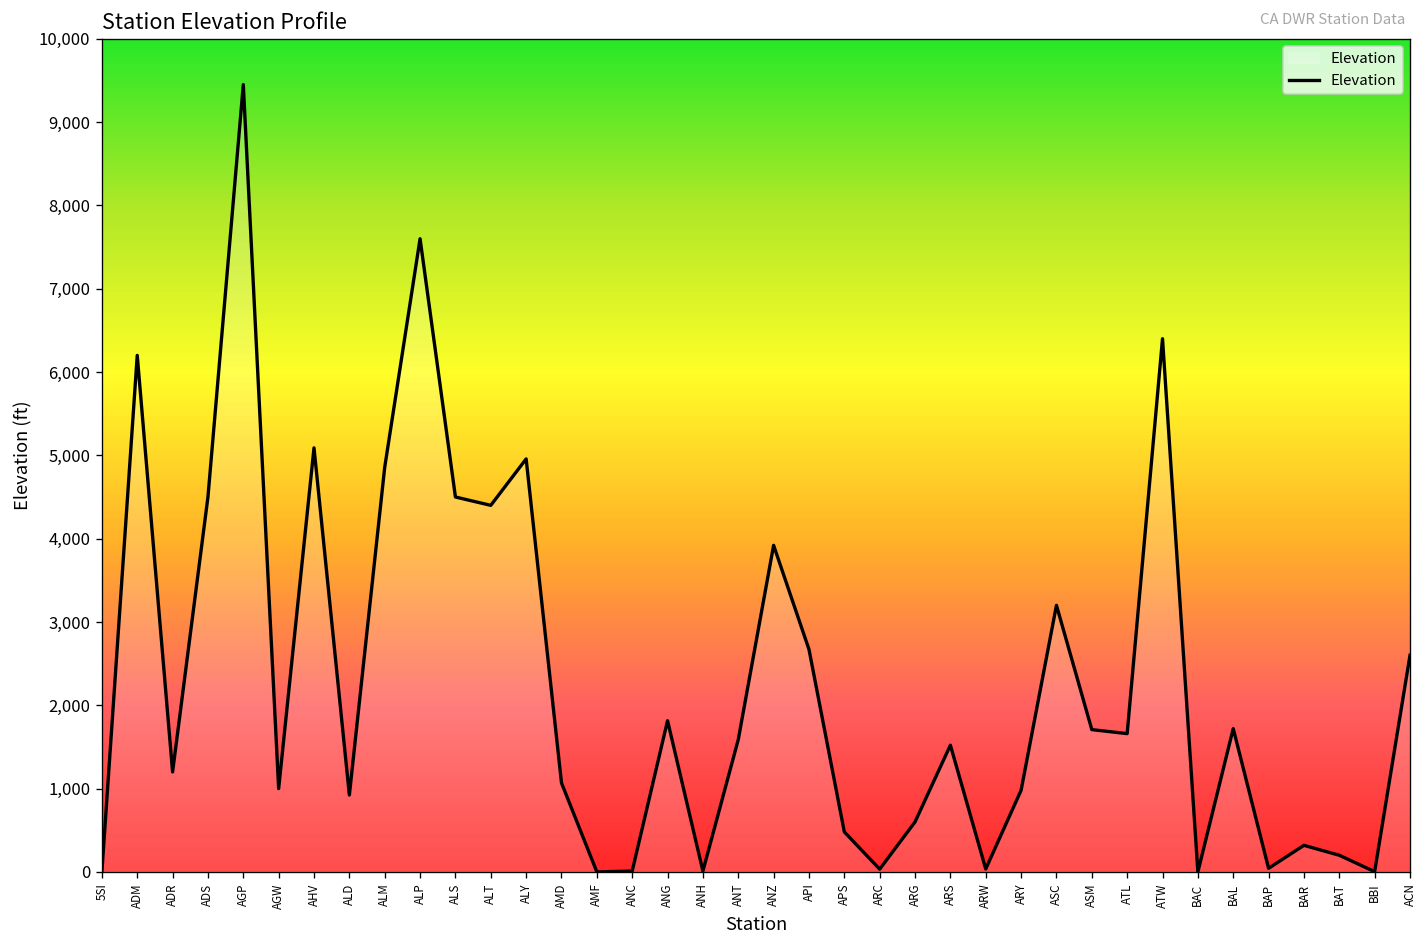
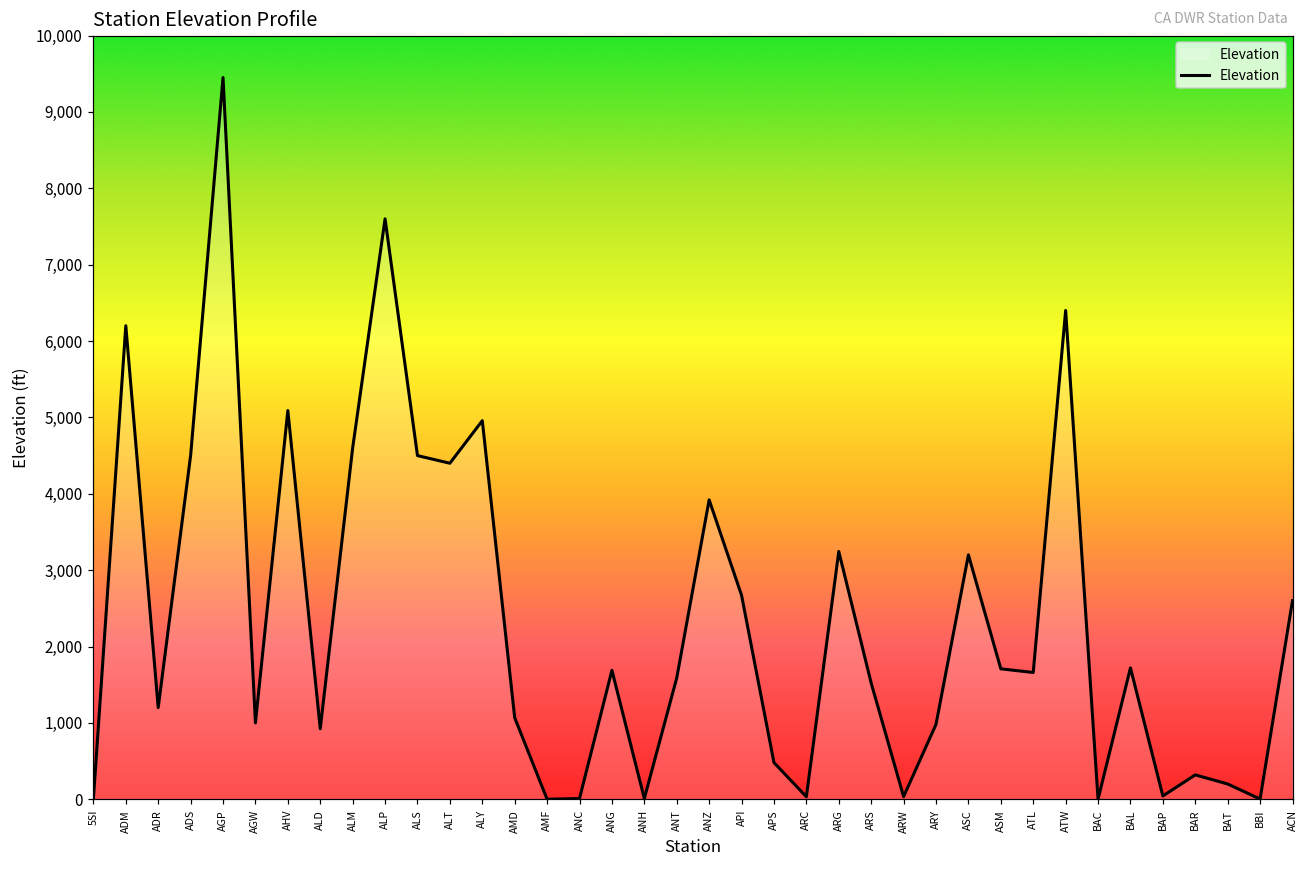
ALM: 4,900 -> 4,600
ANG: 1,800 -> 1,700
ARG: 600 -> 3,200
